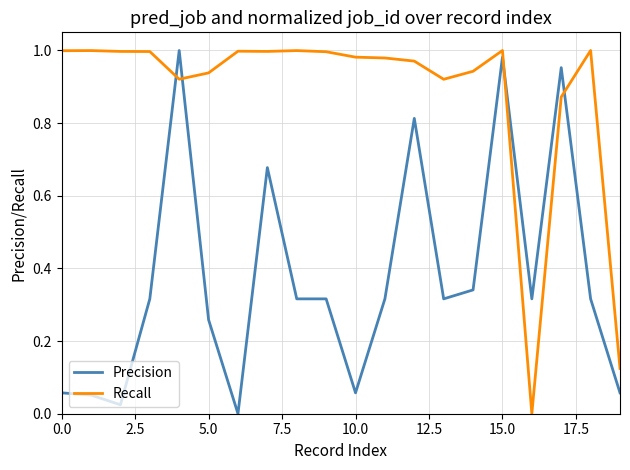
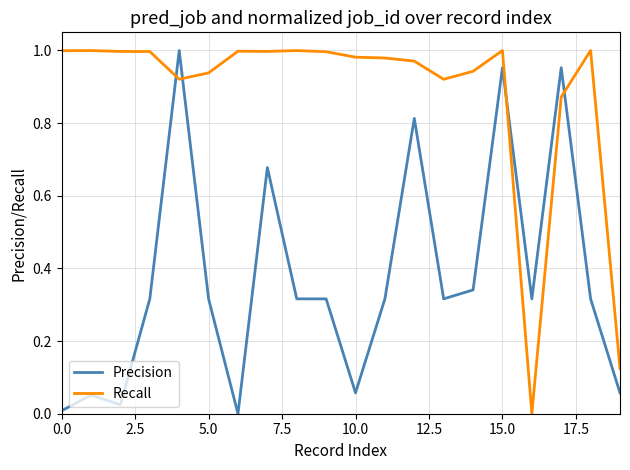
Precision, 0.0: 0.06 -> 0.01
Precision, 5.0: 0.26 -> 0.32
Precision, 15.0: 0.98 -> 0.95
